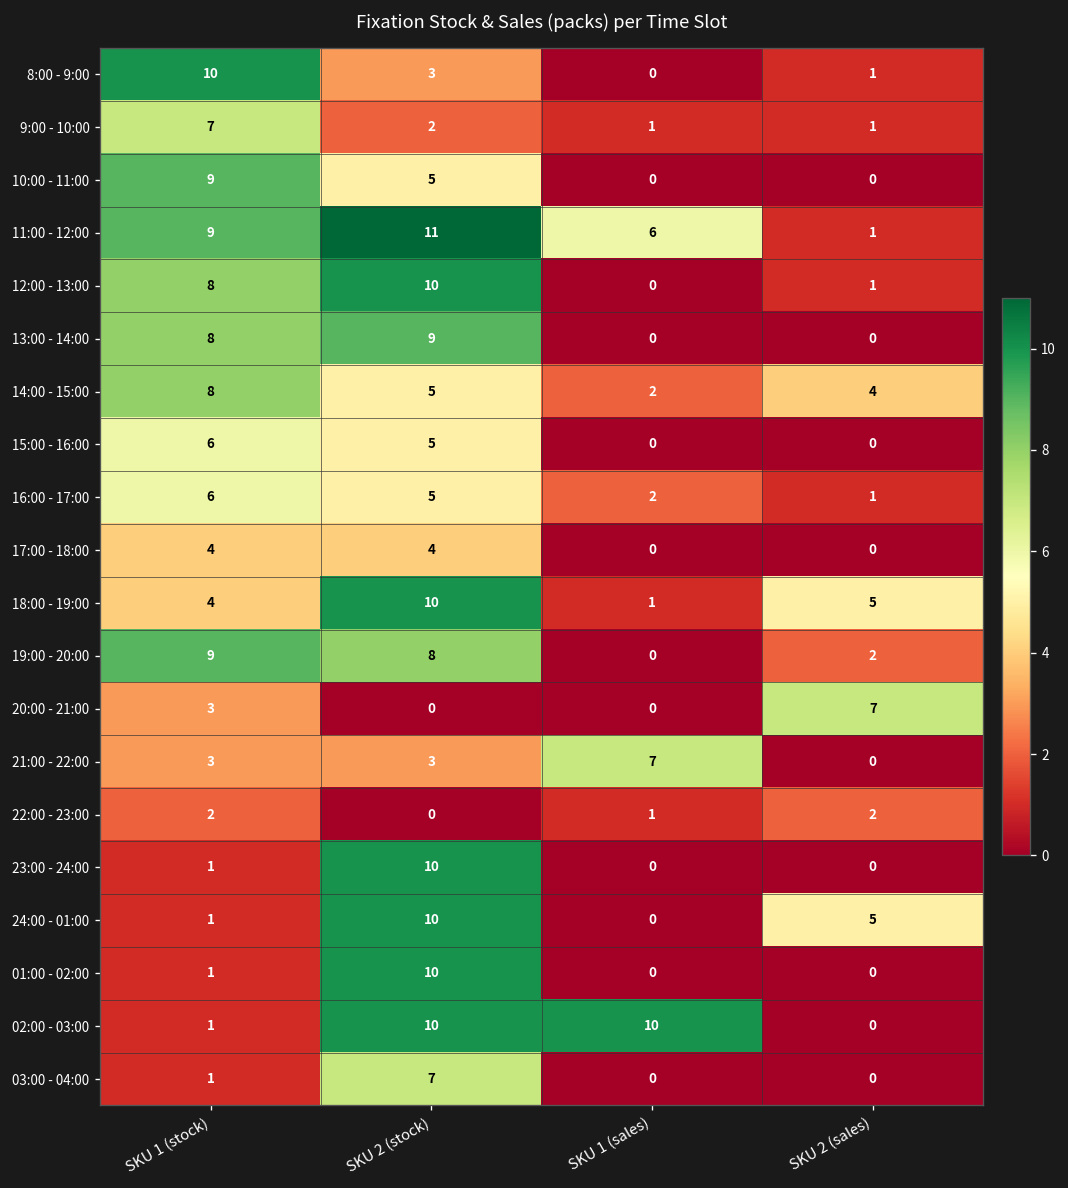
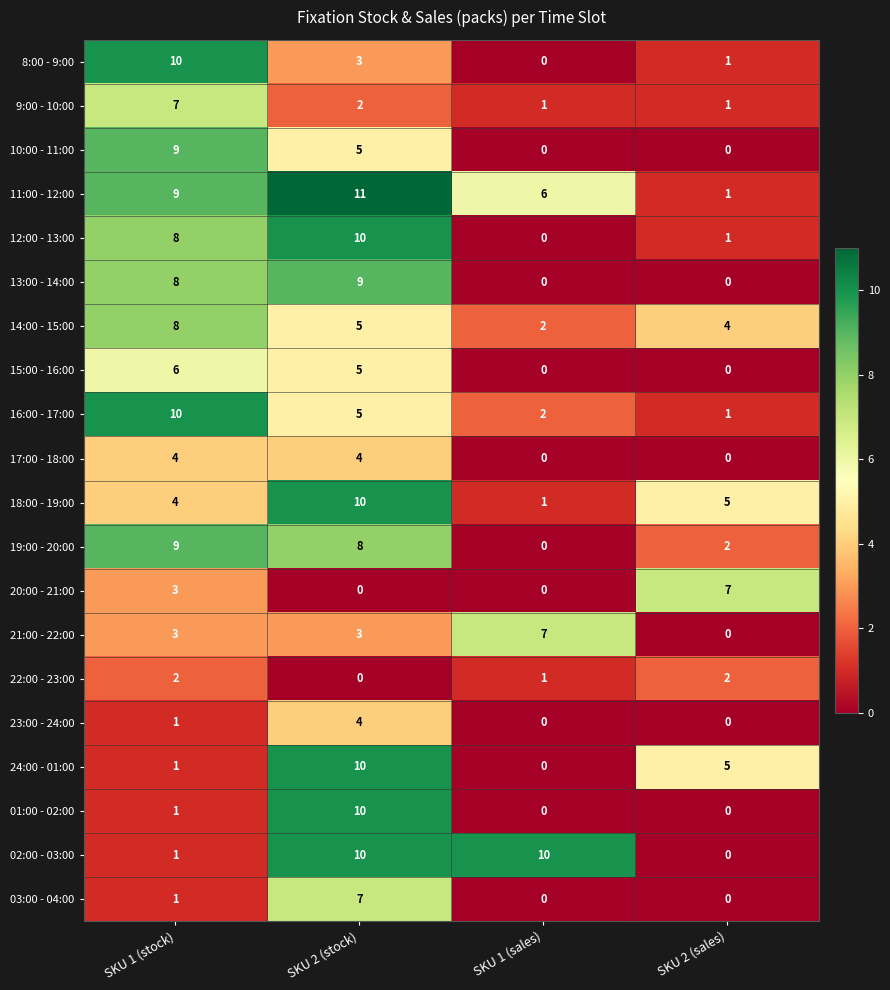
16:00 - 17:00, SKU 1 (stock): 6 -> 10
23:00 - 24:00, SKU 2 (stock): 10 -> 4
